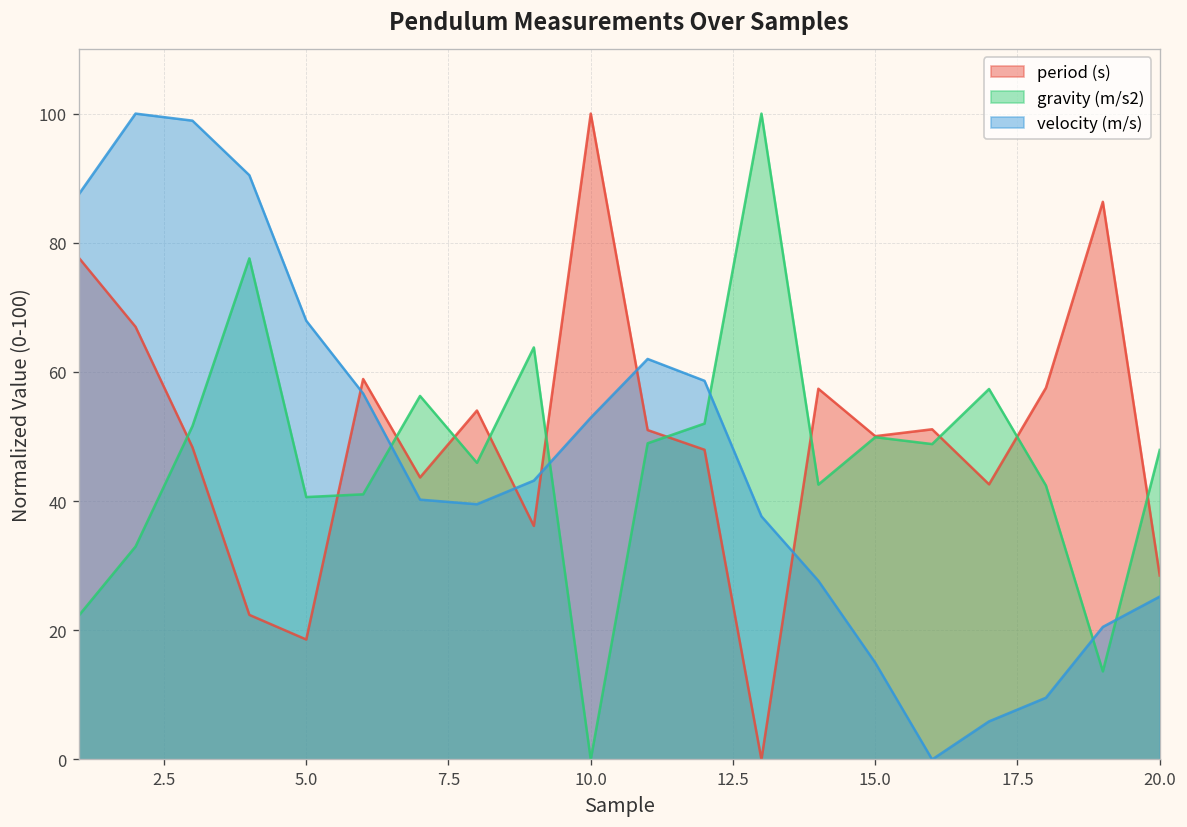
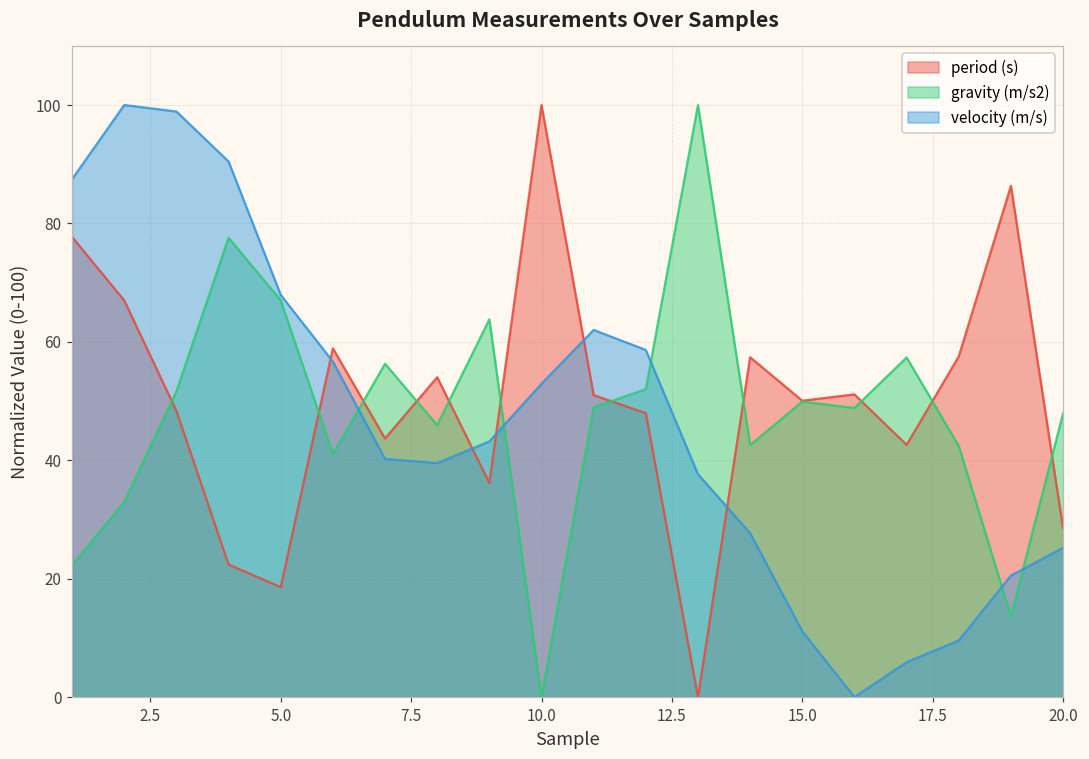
gravity (m/s2), 5.0: 41 -> 67
velocity (m/s), 15.0: 15 -> 11
